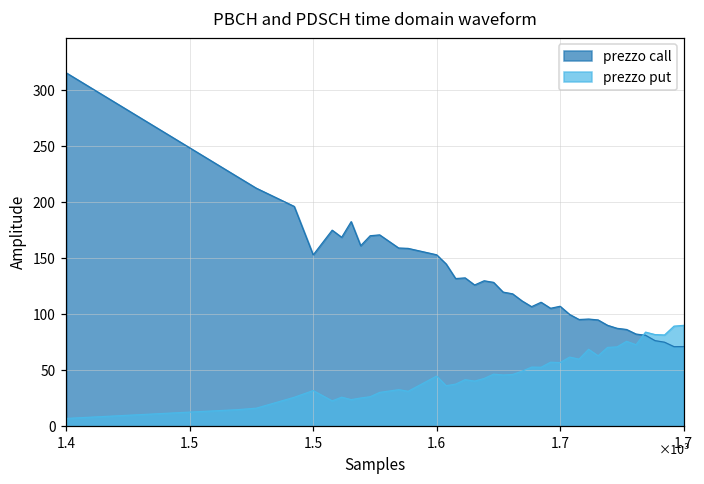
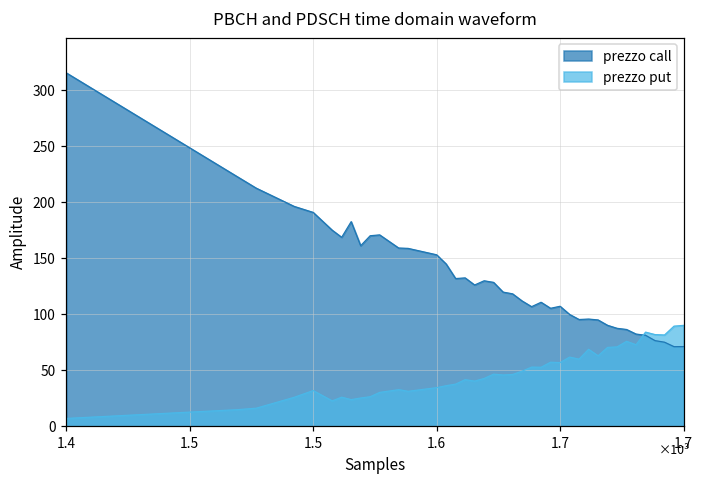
prezzo call, 1.5: 153 -> 191
prezzo put, 1.6: 45 -> 35
